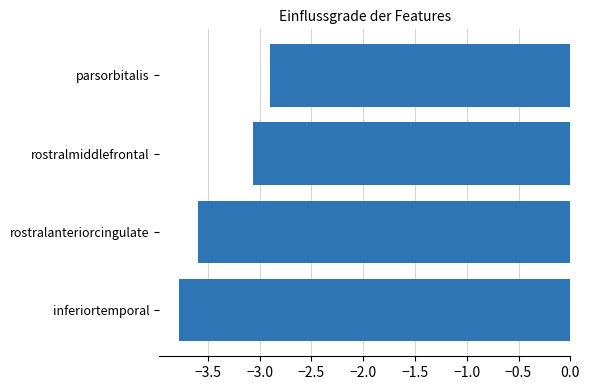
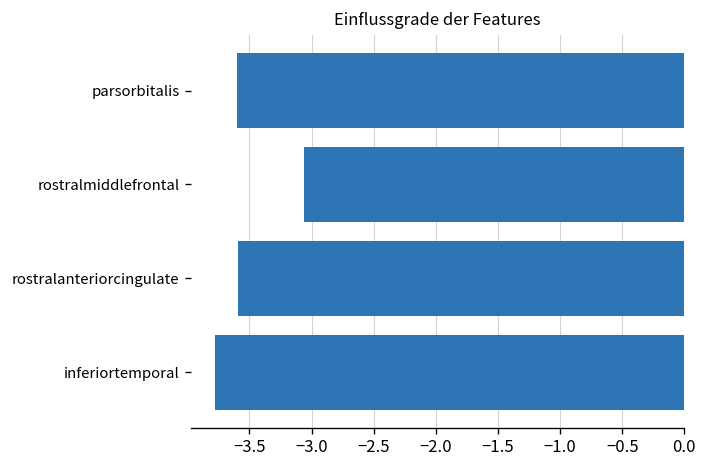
parsorbitalis: -2.9 -> -3.6
